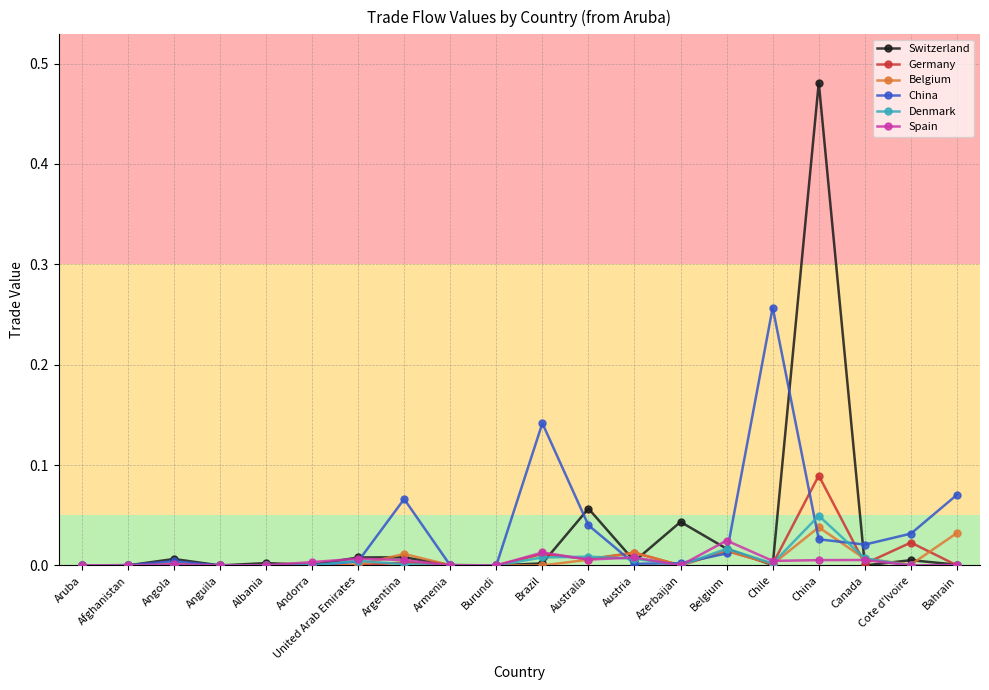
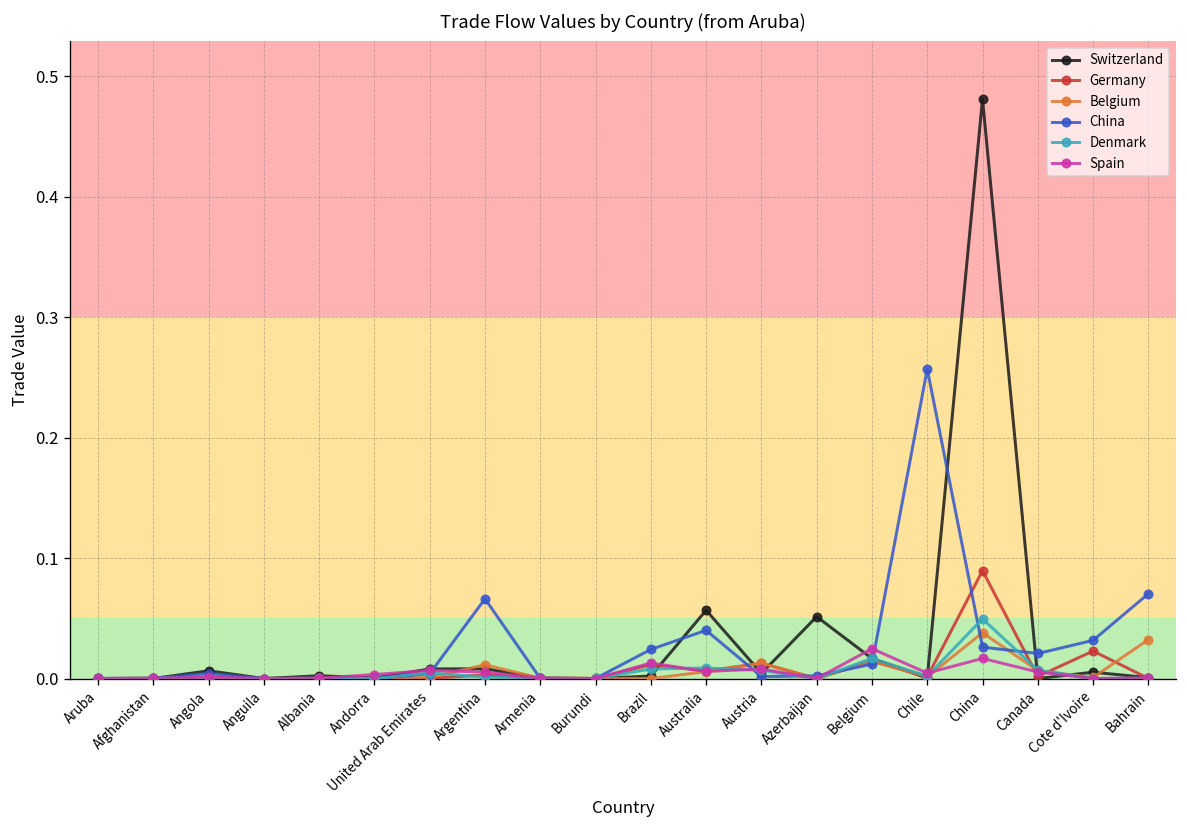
China, Brazil: 0.142 -> 0.024
Switzerland, Azerbaijan: 0.043 -> 0.051
Spain, China: 0.005 -> 0.017
